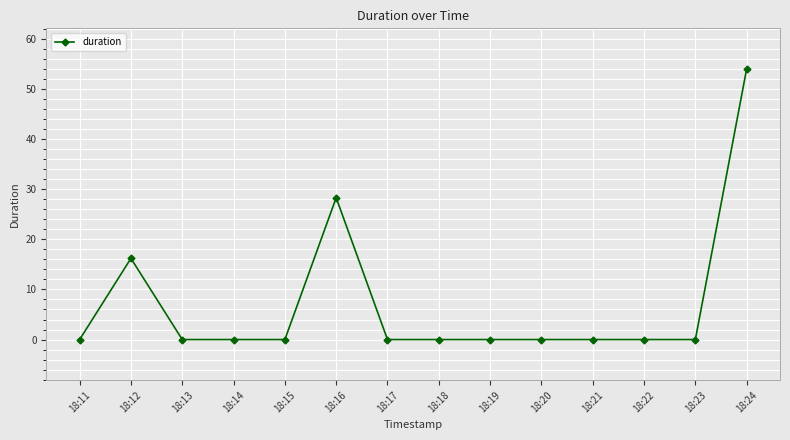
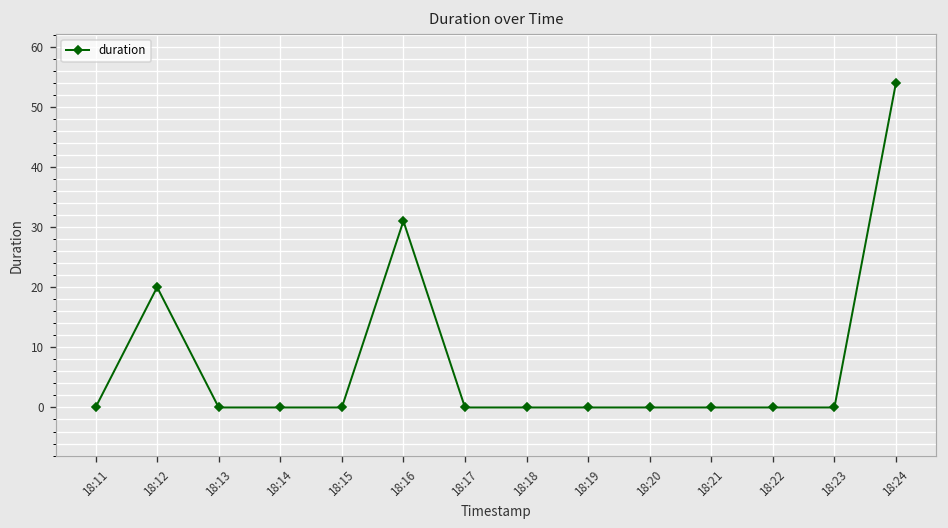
18:12: 16 -> 20
18:16: 28 -> 31
